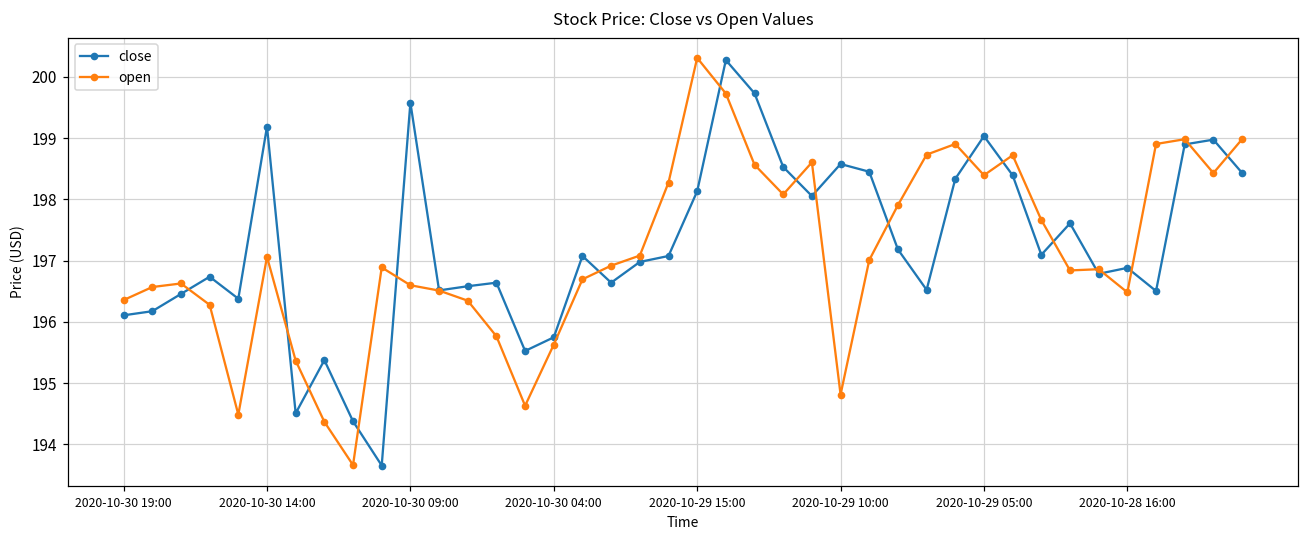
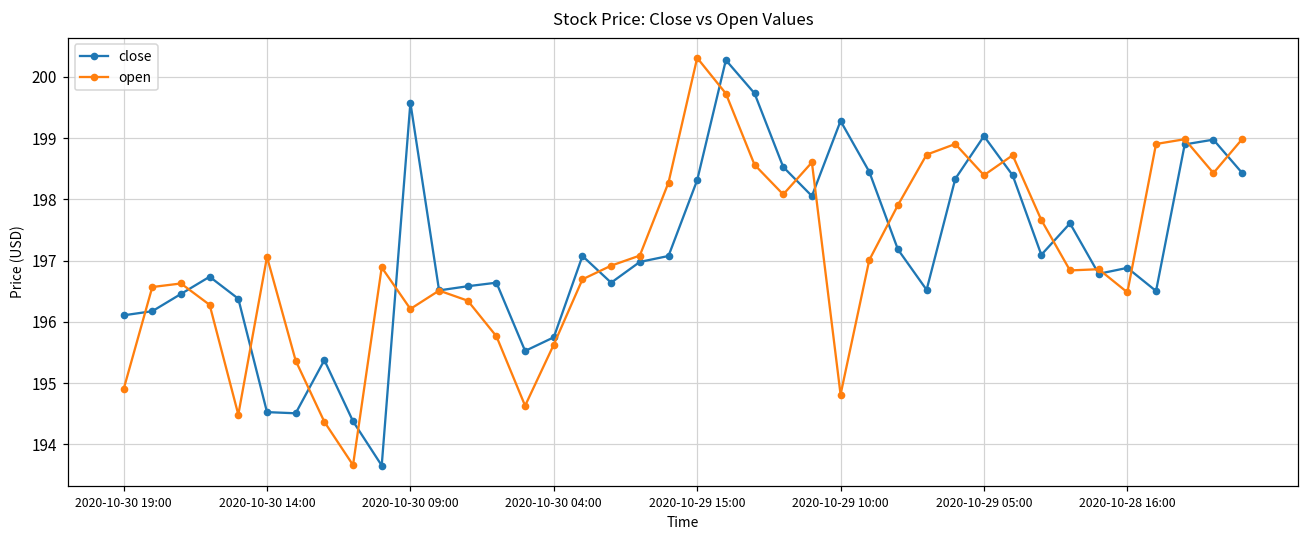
open, 2020-10-30 19:00: 196.4 -> 194.9
close, 2020-10-30 14:00: 199.2 -> 194.5
open, 2020-10-30 09:00: 196.6 -> 196.2
close, 2020-10-29 15:00: 198.1 -> 198.3
close, 2020-10-29 10:00: 198.6 -> 199.3
